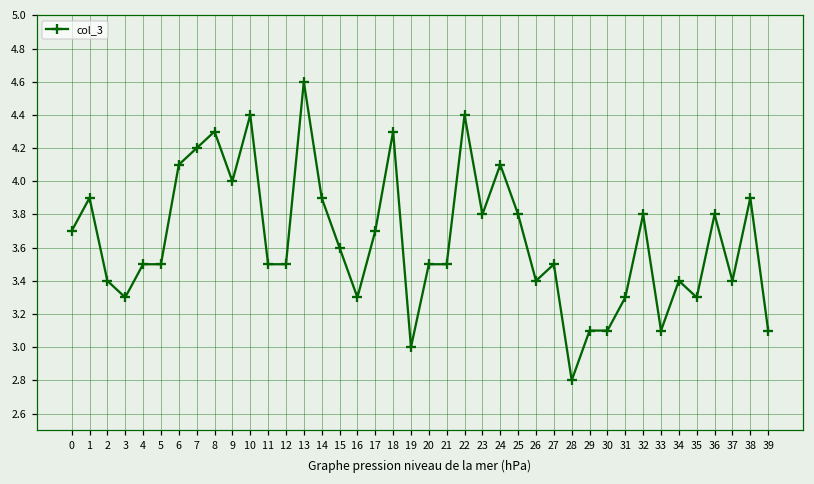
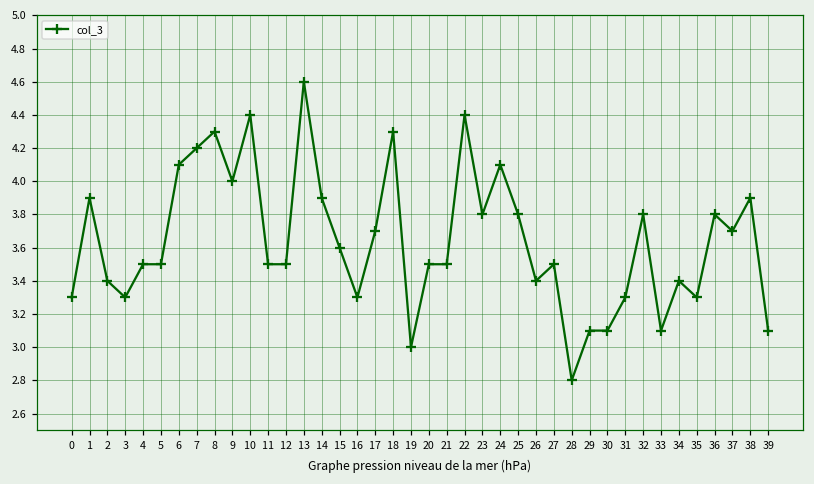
0: 3.7 -> 3.3
37: 3.4 -> 3.7
